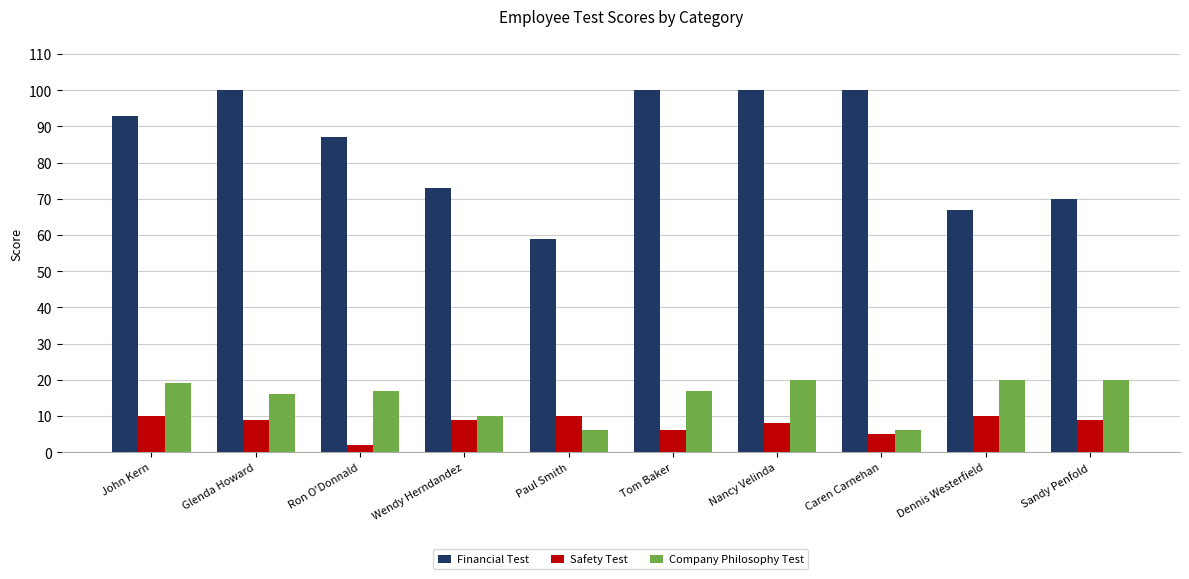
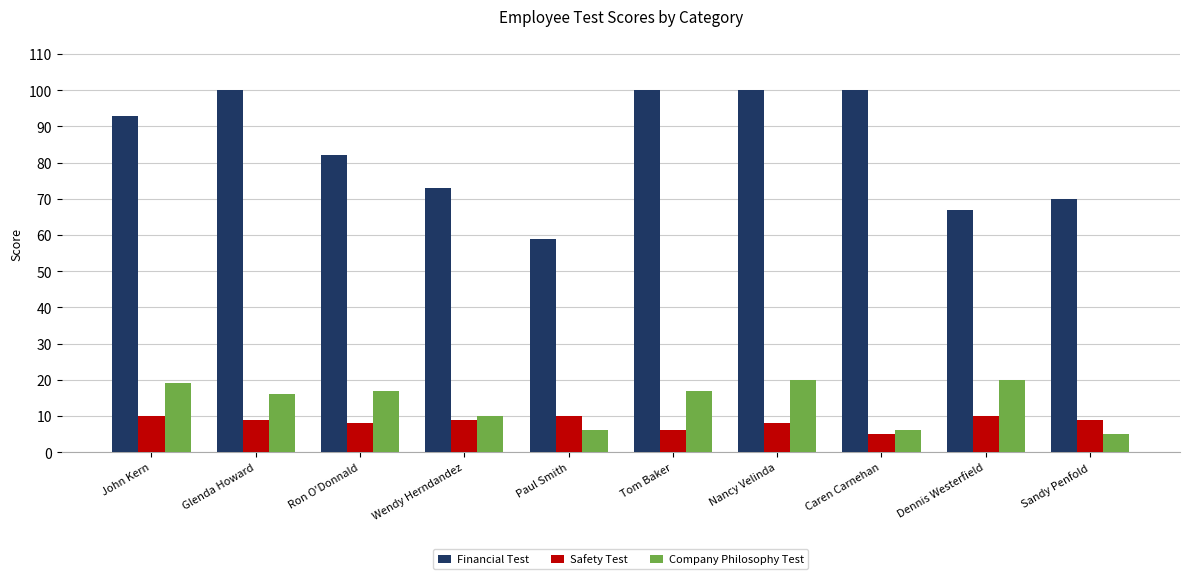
Financial Test, Ron O'Donnald: 87 -> 82
Safety Test, Ron O'Donnald: 2 -> 8
Company Philosophy Test, Sandy Penfold: 20 -> 5
